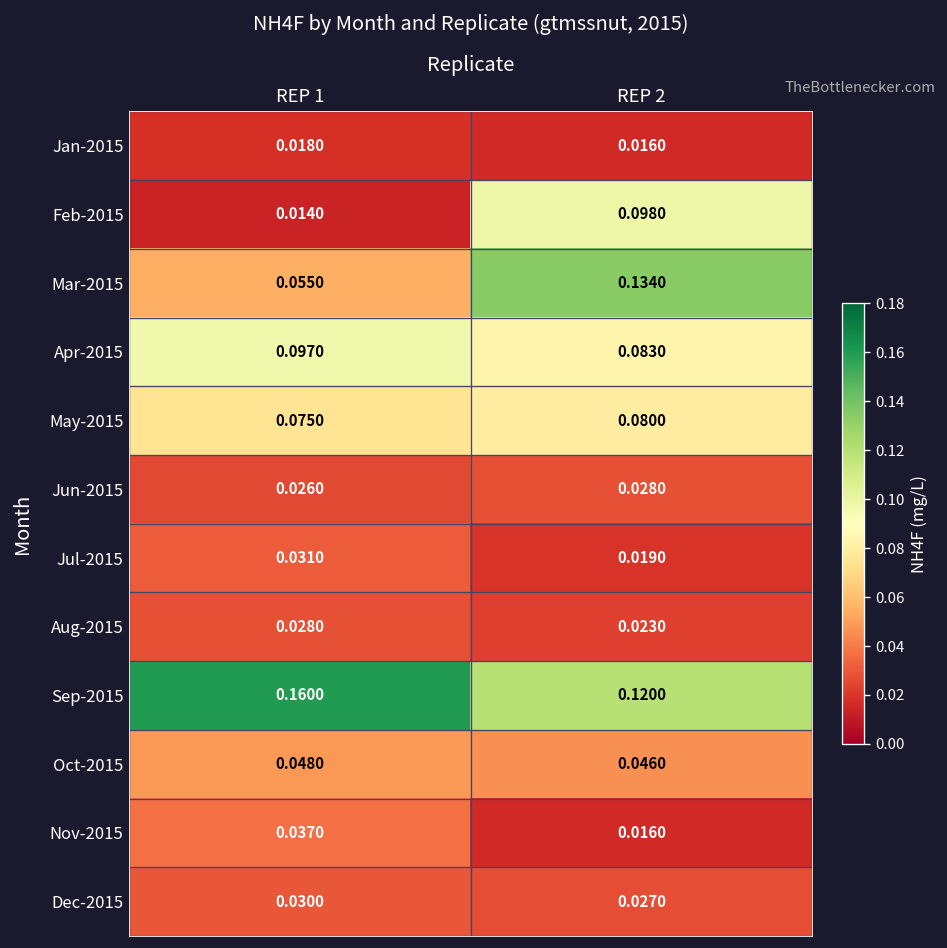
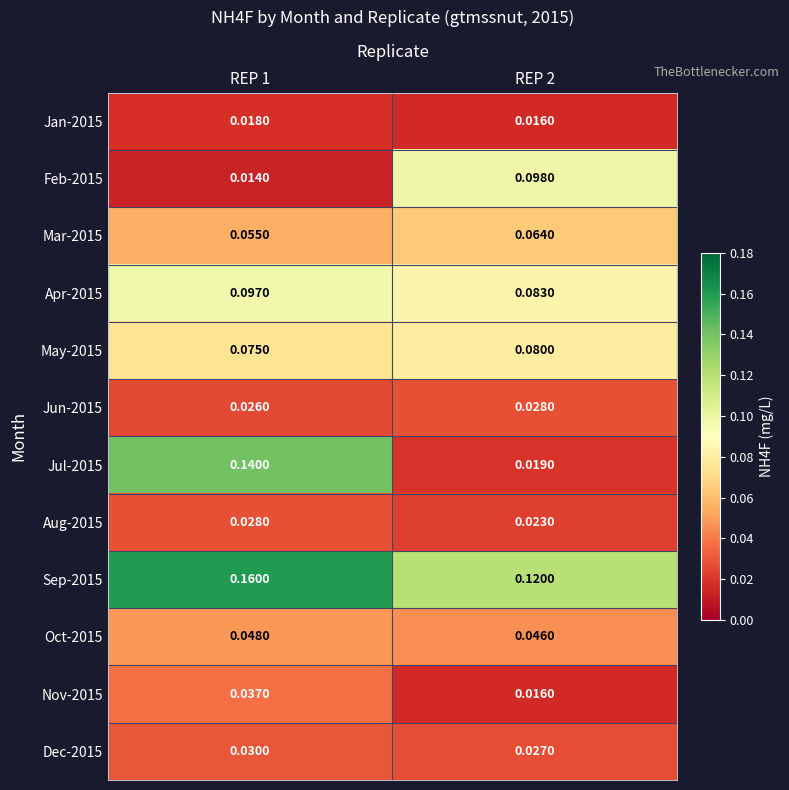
Mar-2015, REP 2: 0.1340 -> 0.0640
Jul-2015, REP 1: 0.0310 -> 0.1400
